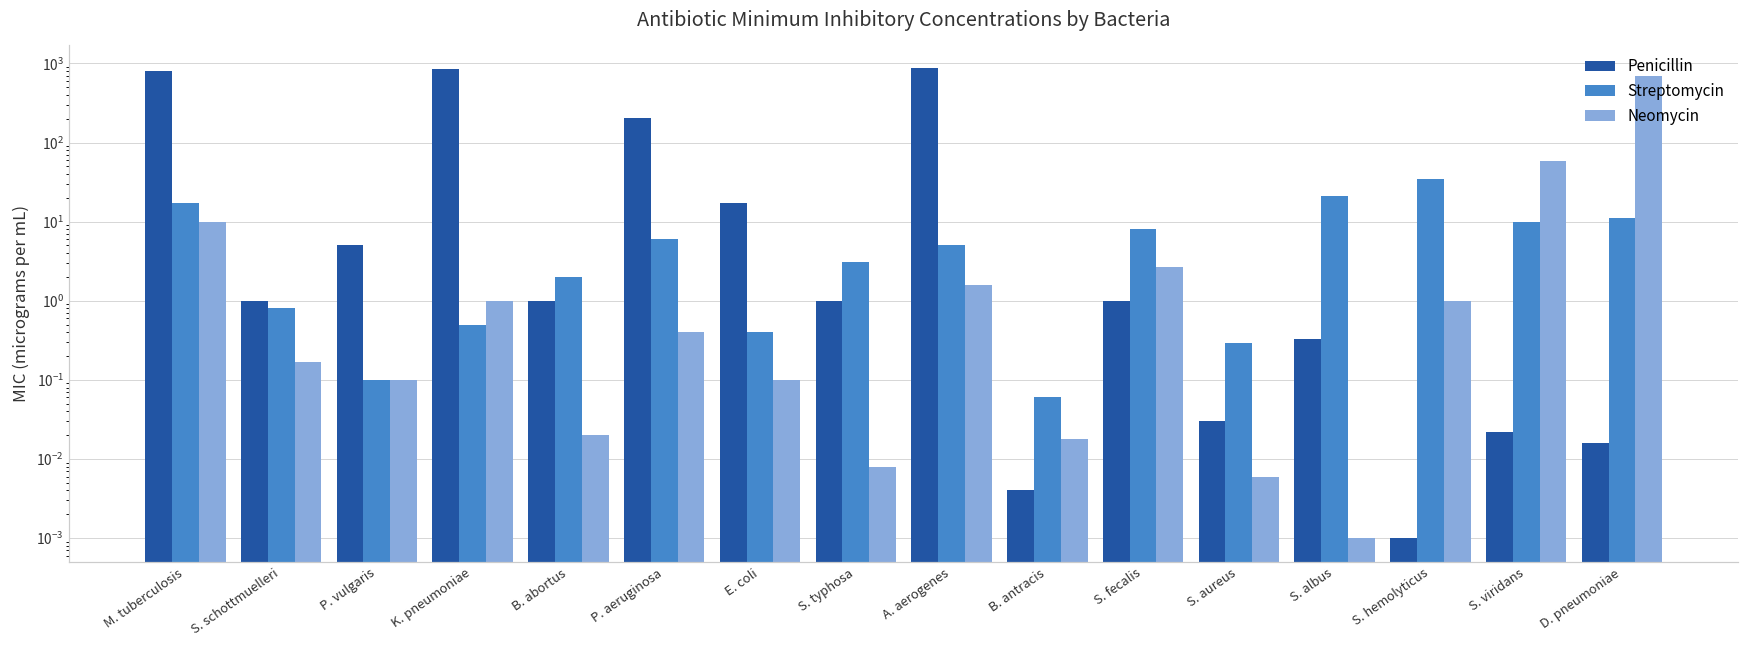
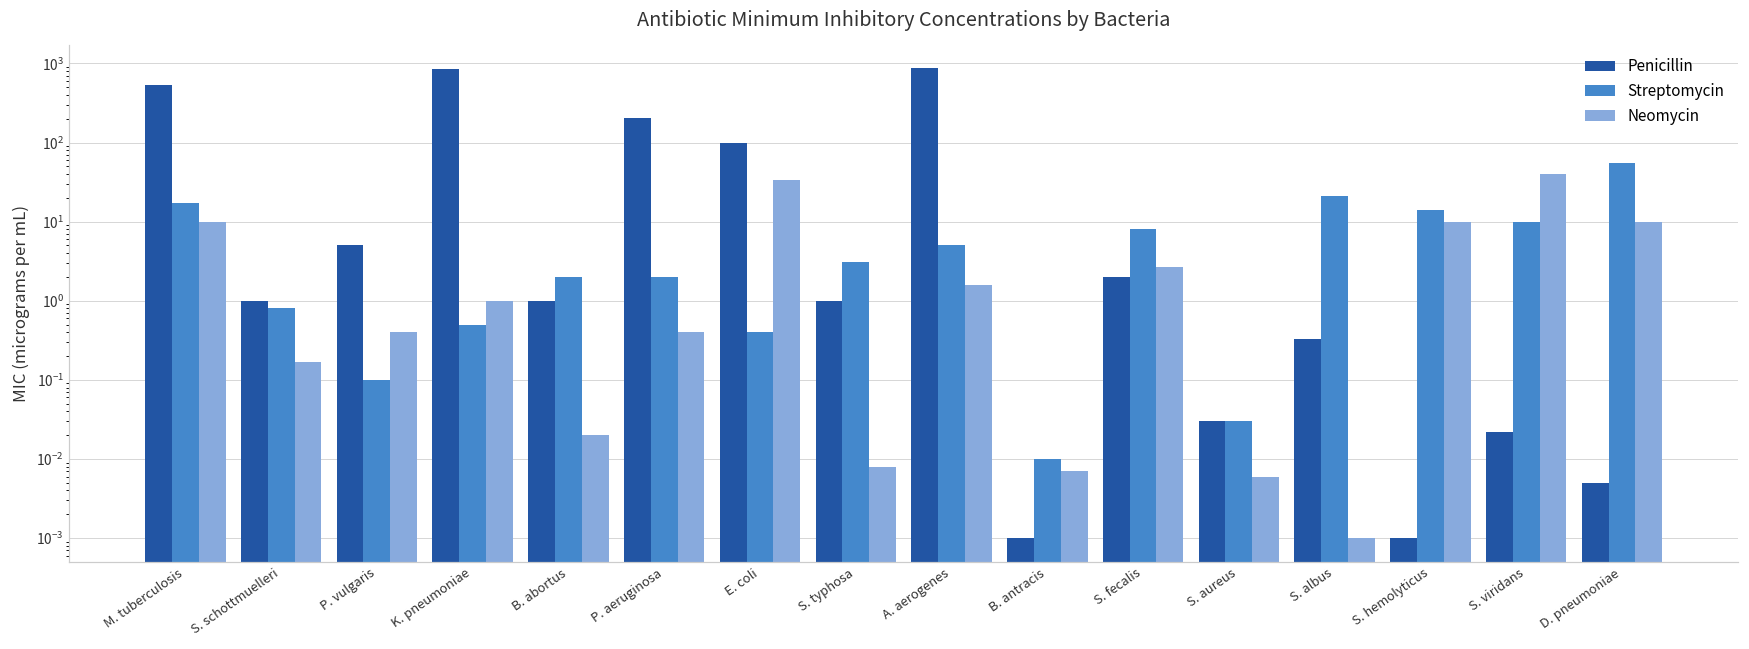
Penicillin, M. tuberculosis: 800 -> 500
Neomycin, P. vulgaris: 0.1 -> 0.4
Streptomycin, P. aeruginosa: 6 -> 2
Penicillin, E. coli: 17 -> 100
Neomycin, E. coli: 0.1 -> 30
Penicillin, B. antracis: 0.004 -> 0.001
Streptomycin, B. antracis: 0.06 -> 0.01
Neomycin, B. antracis: 0.018 -> 0.007
Penicillin, S. fecalis: 1 -> 2
Streptomycin, S. aureus: 0.29 -> 0.03
Streptomycin, S. hemolyticus: 40 -> 14
Neomycin, S. hemolyticus: 1 -> 10
Neomycin, S. viridans: 60 -> 40
Penicillin, D. pneumoniae: 0.016 -> 0.005
Streptomycin, D. pneumoniae: 11 -> 60
Neomycin, D. pneumoniae: 700 -> 10
